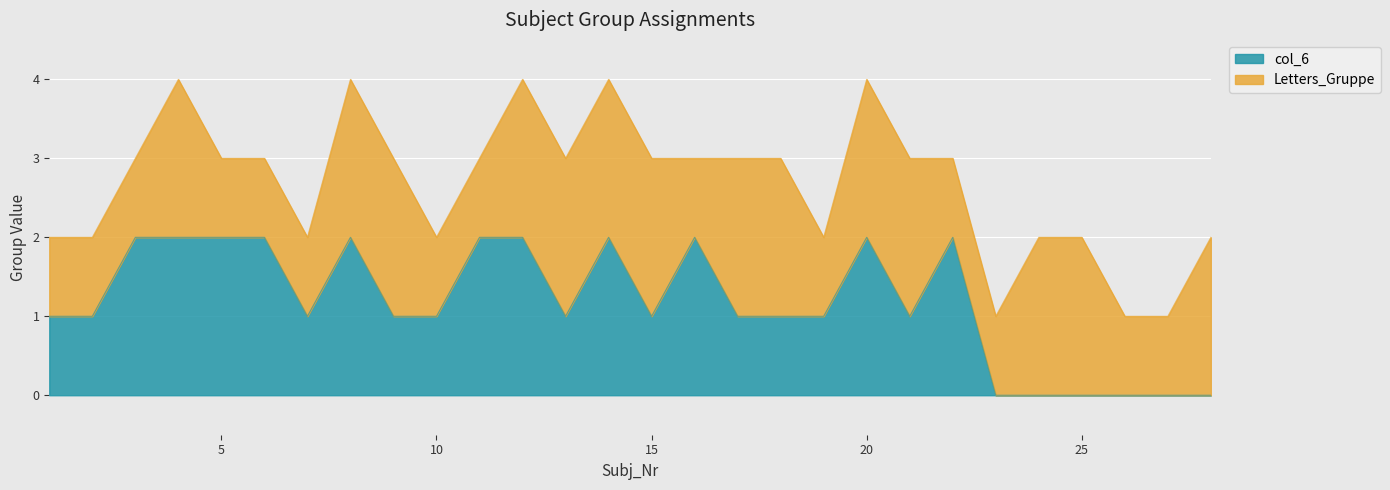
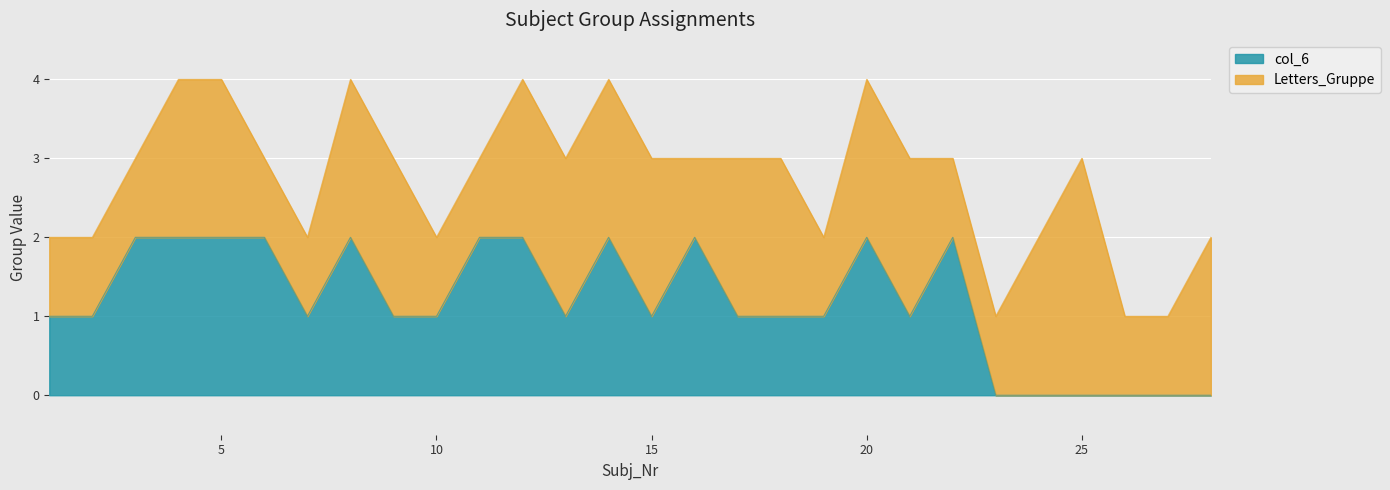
Letters_Gruppe, 5: 1 -> 2
Letters_Gruppe, 25: 2 -> 3
